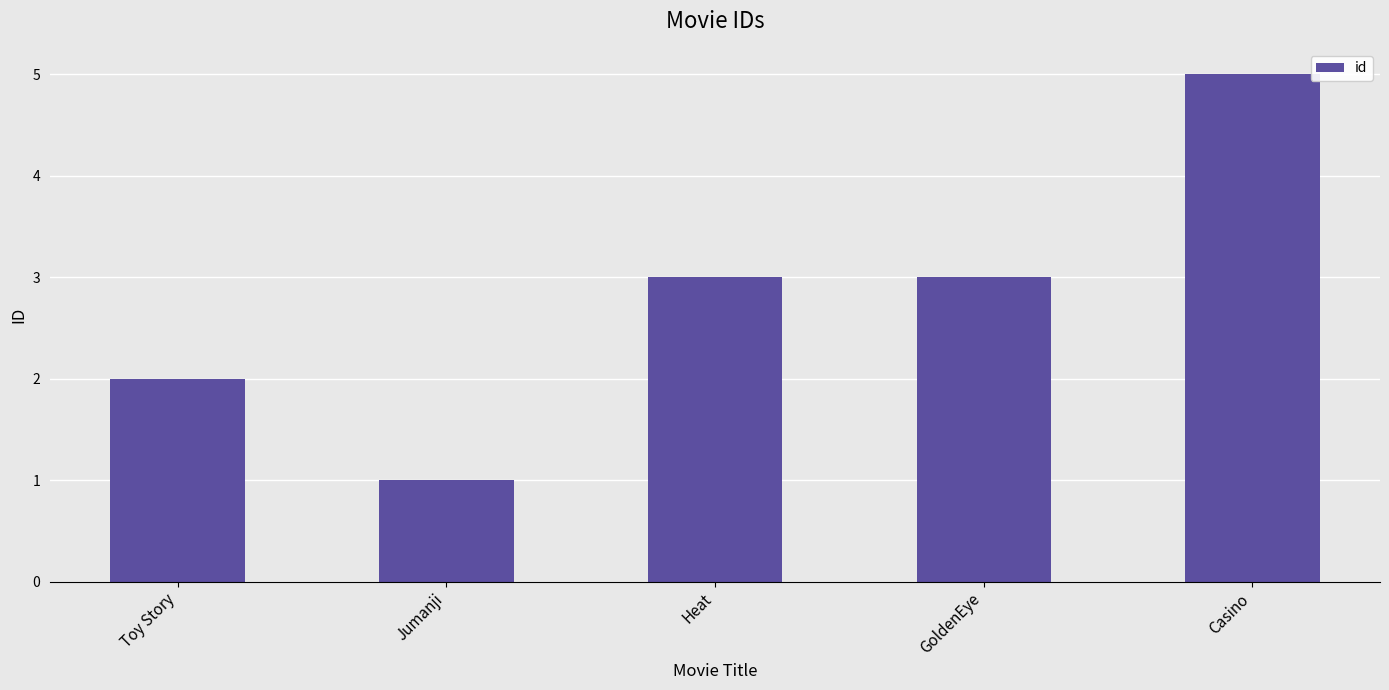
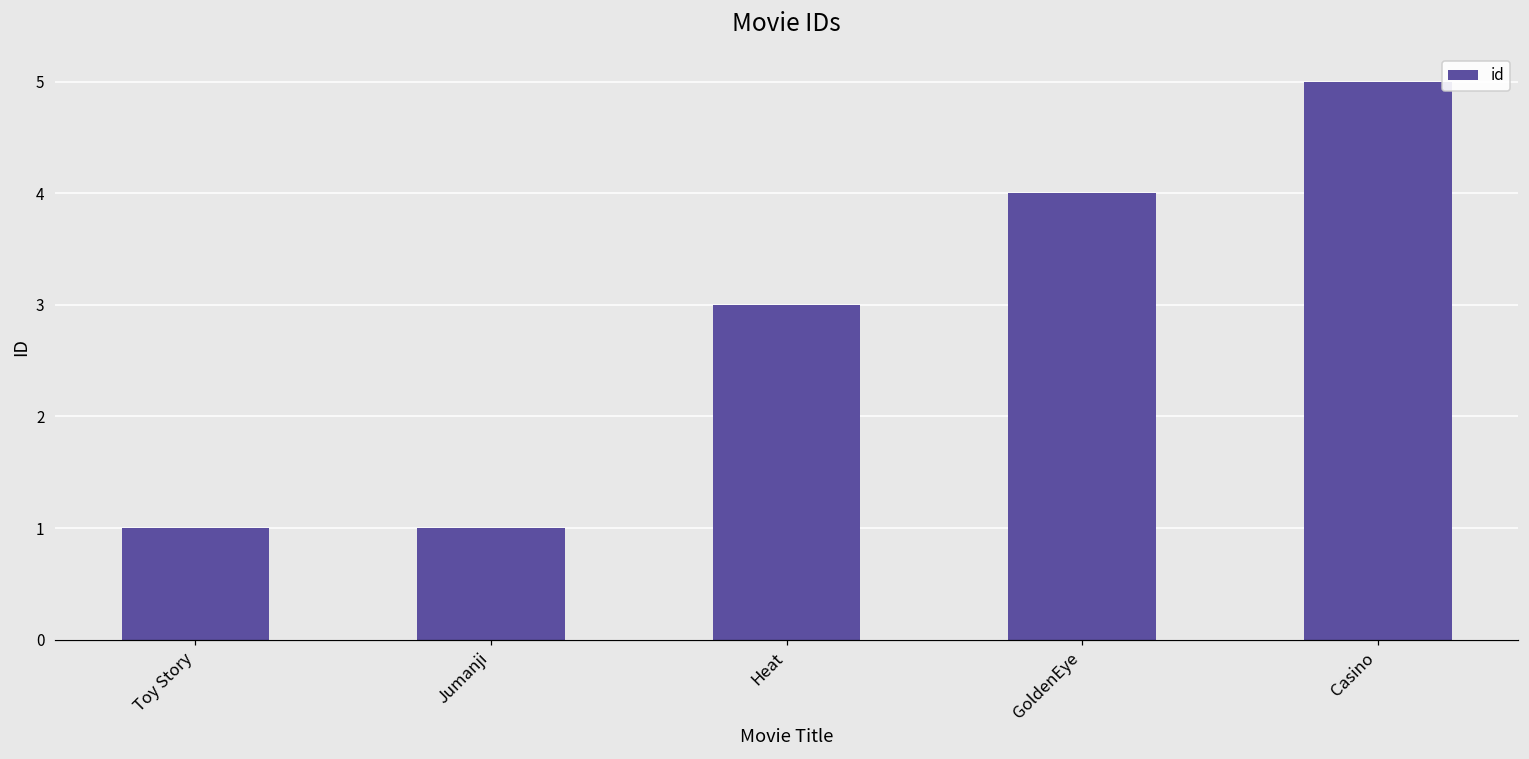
Toy Story: 2 -> 1
GoldenEye: 3 -> 4
